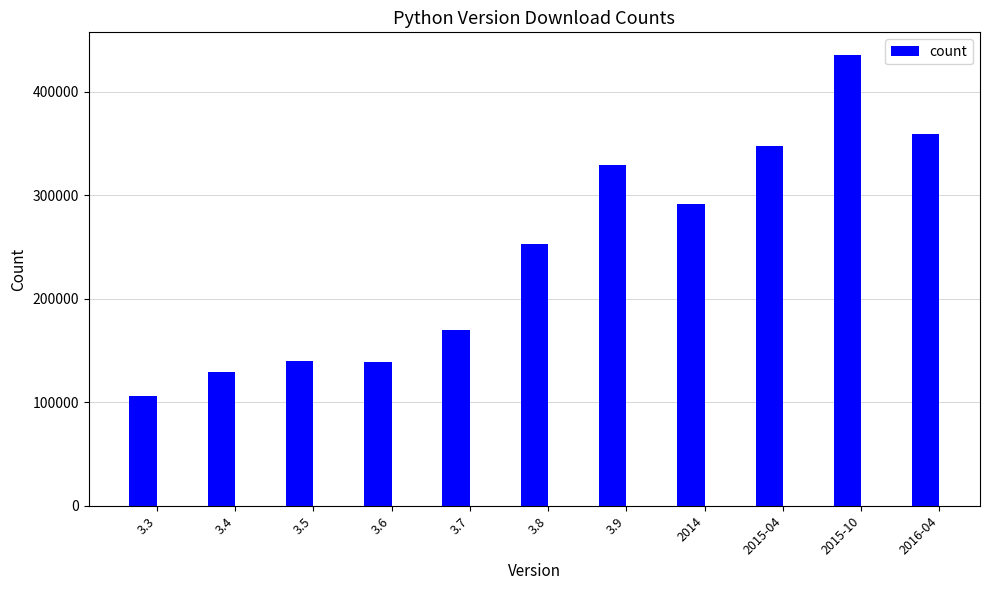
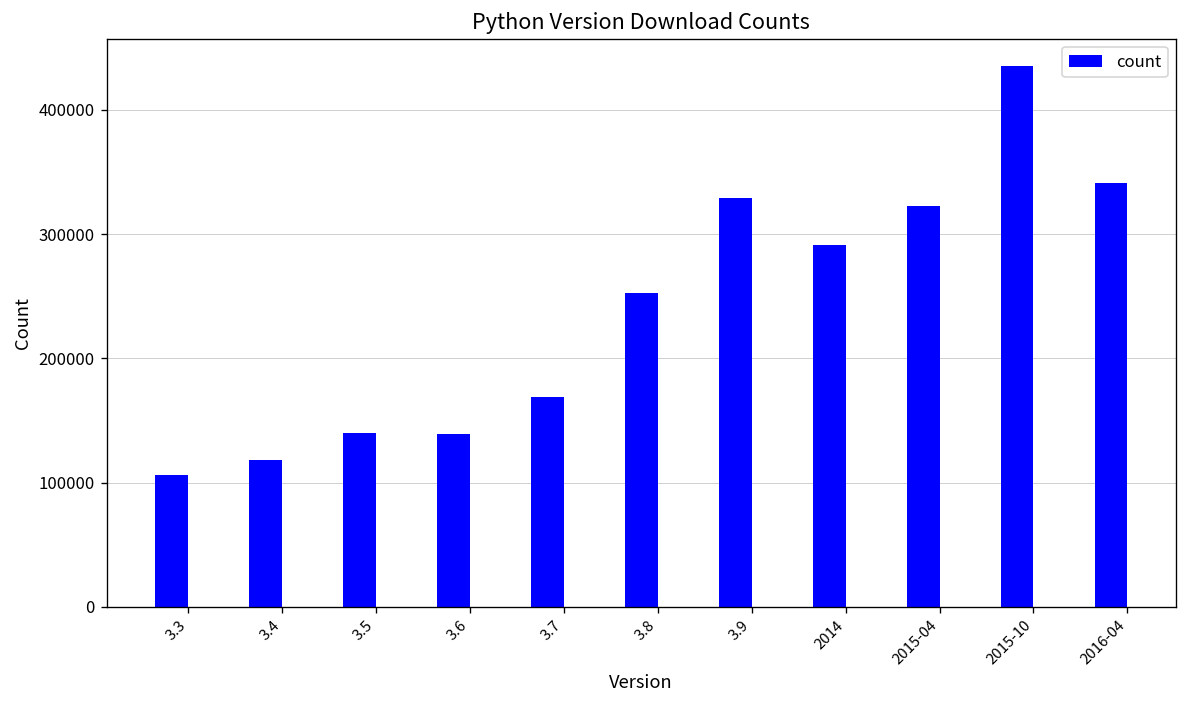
3.4: 129000 -> 118000
2015-04: 348000 -> 322000
2016-04: 359000 -> 342000
